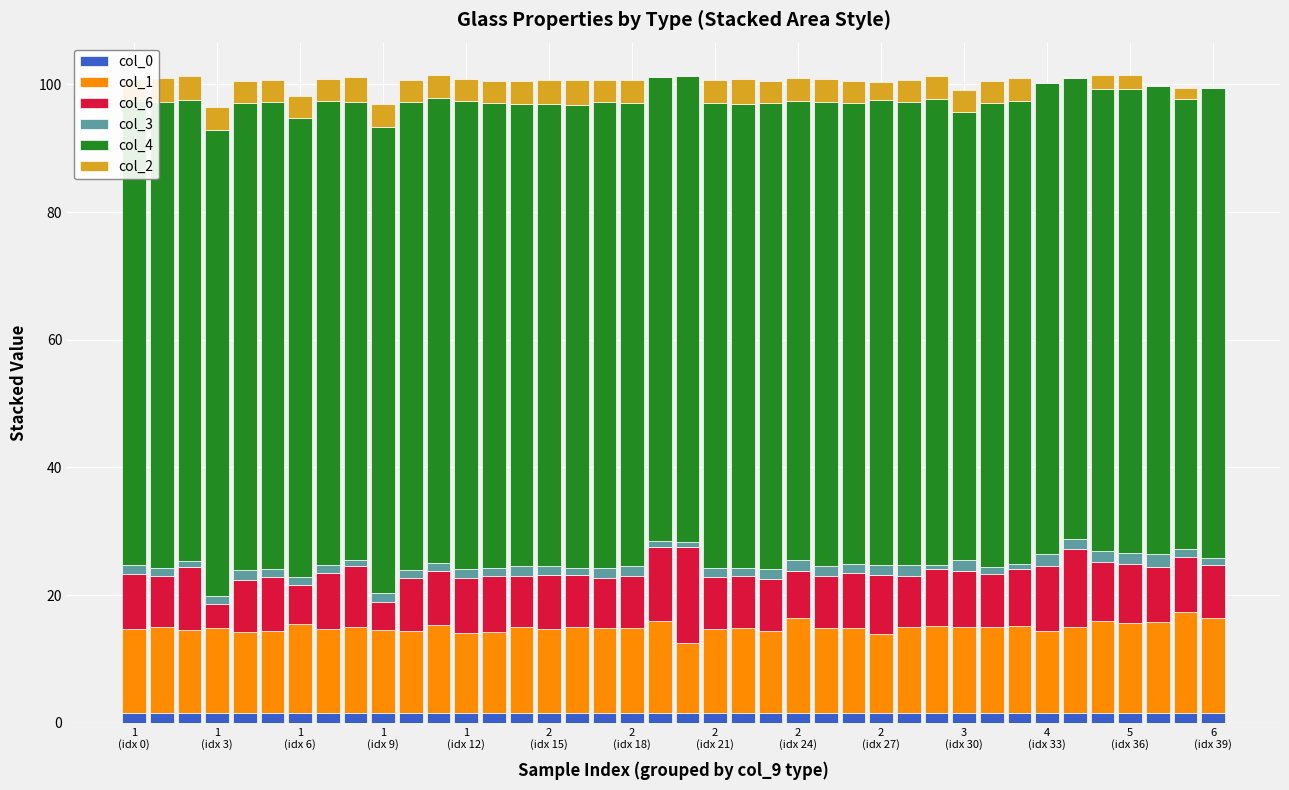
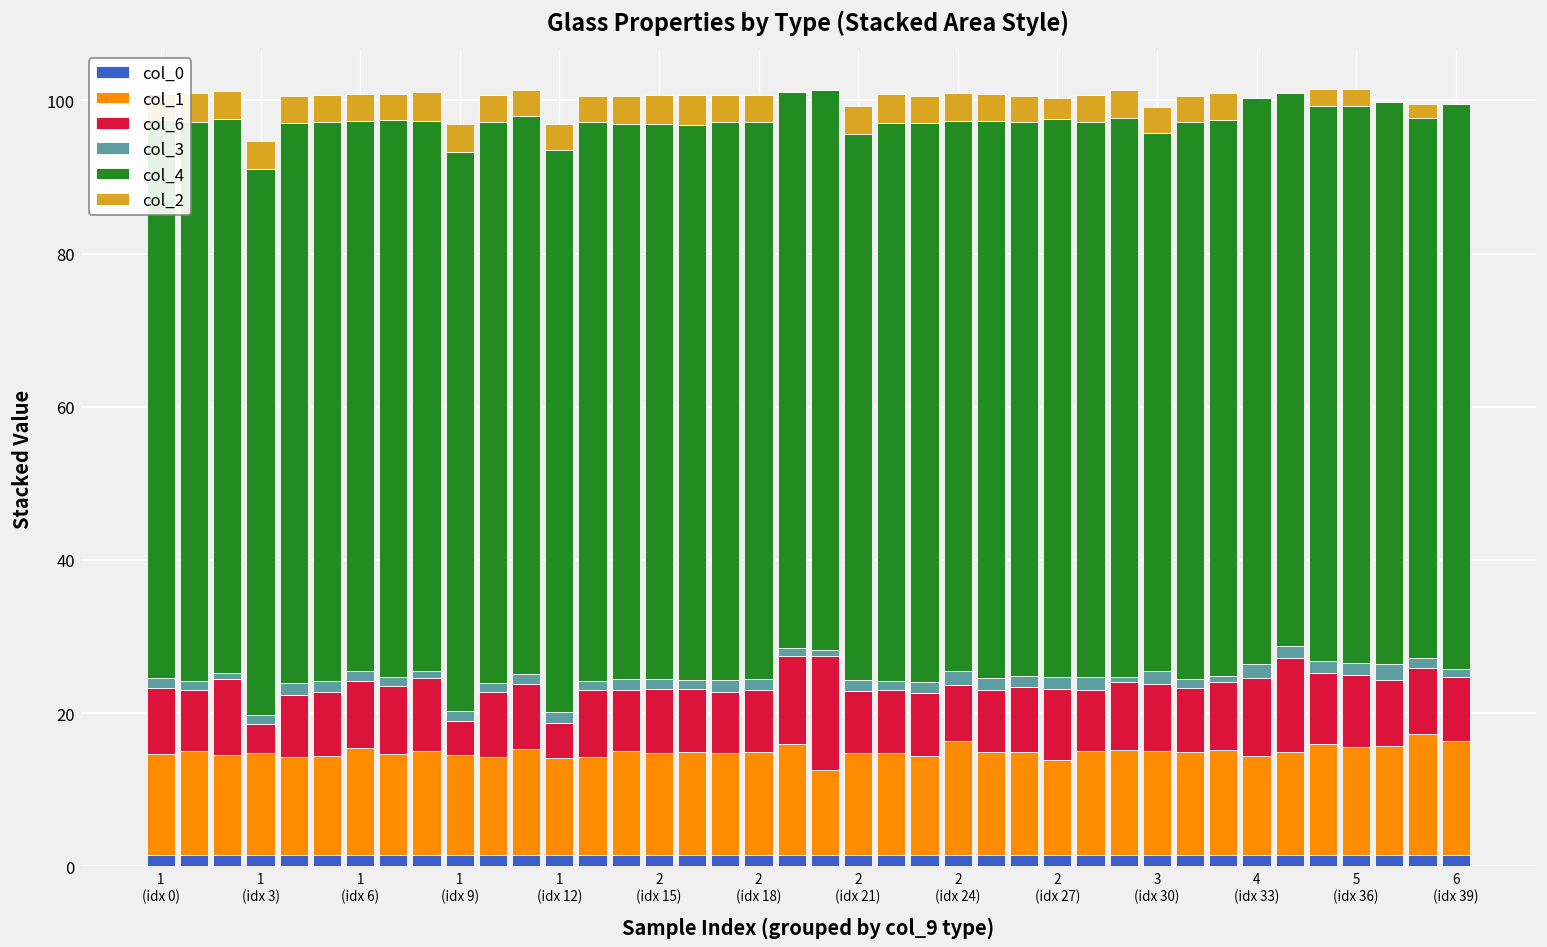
col_4, 1 (idx 3): 73 -> 71
col_6, 1 (idx 6): 6 -> 9
col_6, 1 (idx 12): 9 -> 5
col_4, 2 (idx 21): 73 -> 71
